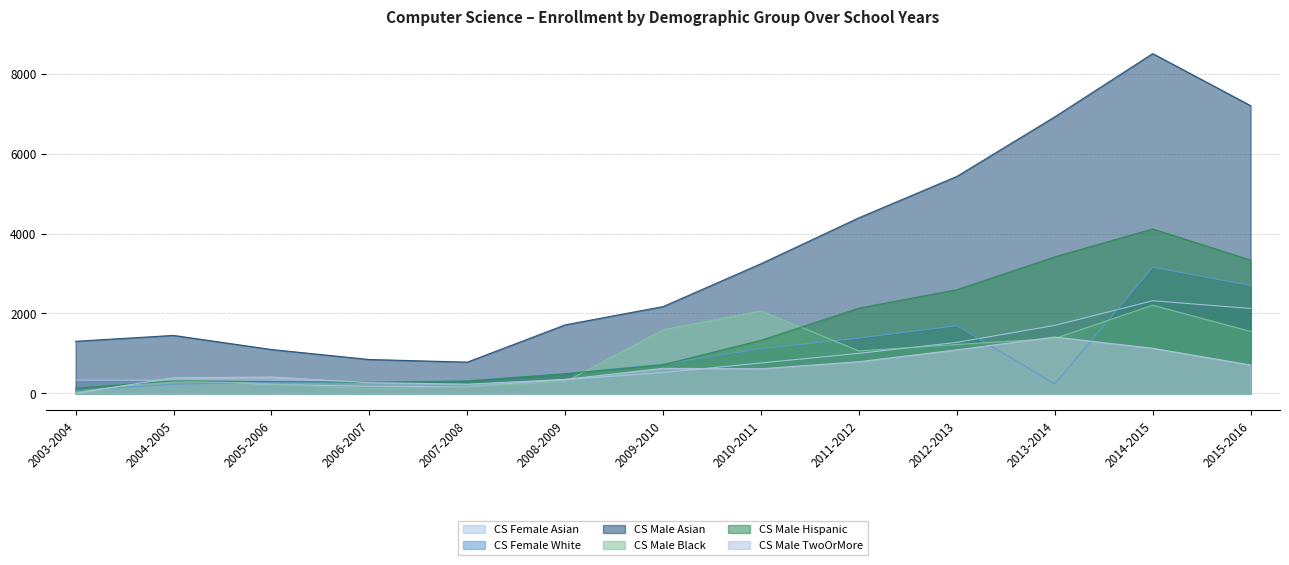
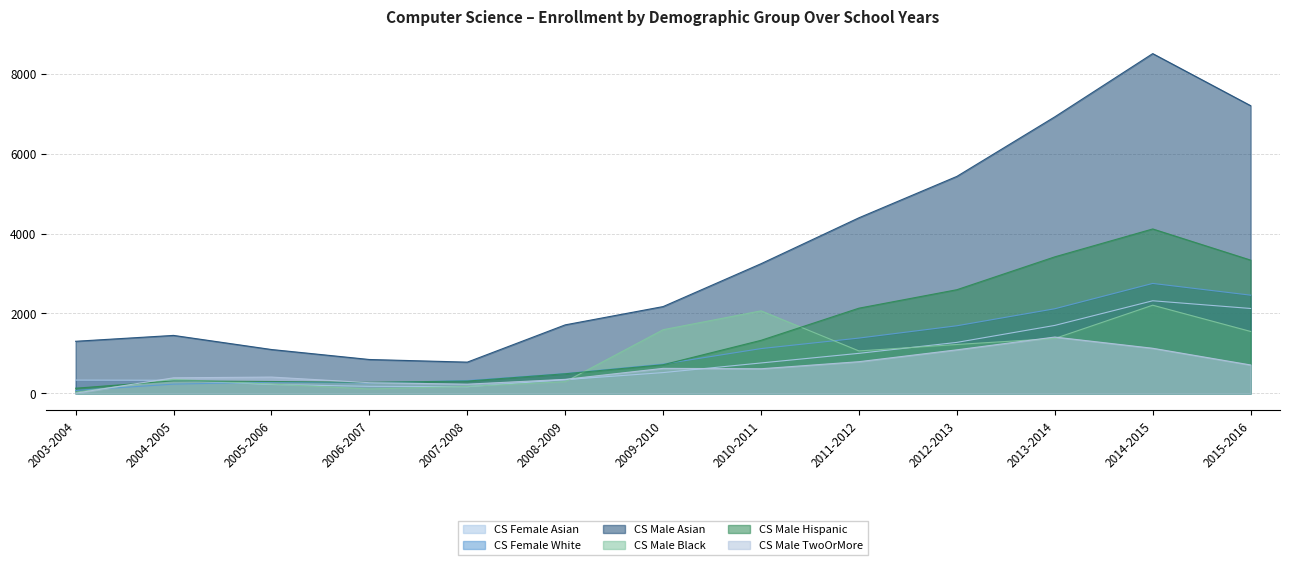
CS Female White, 2013-2014: 200 -> 2100
CS Female White, 2014-2015: 3200 -> 2800
CS Female White, 2015-2016: 2700 -> 2500
